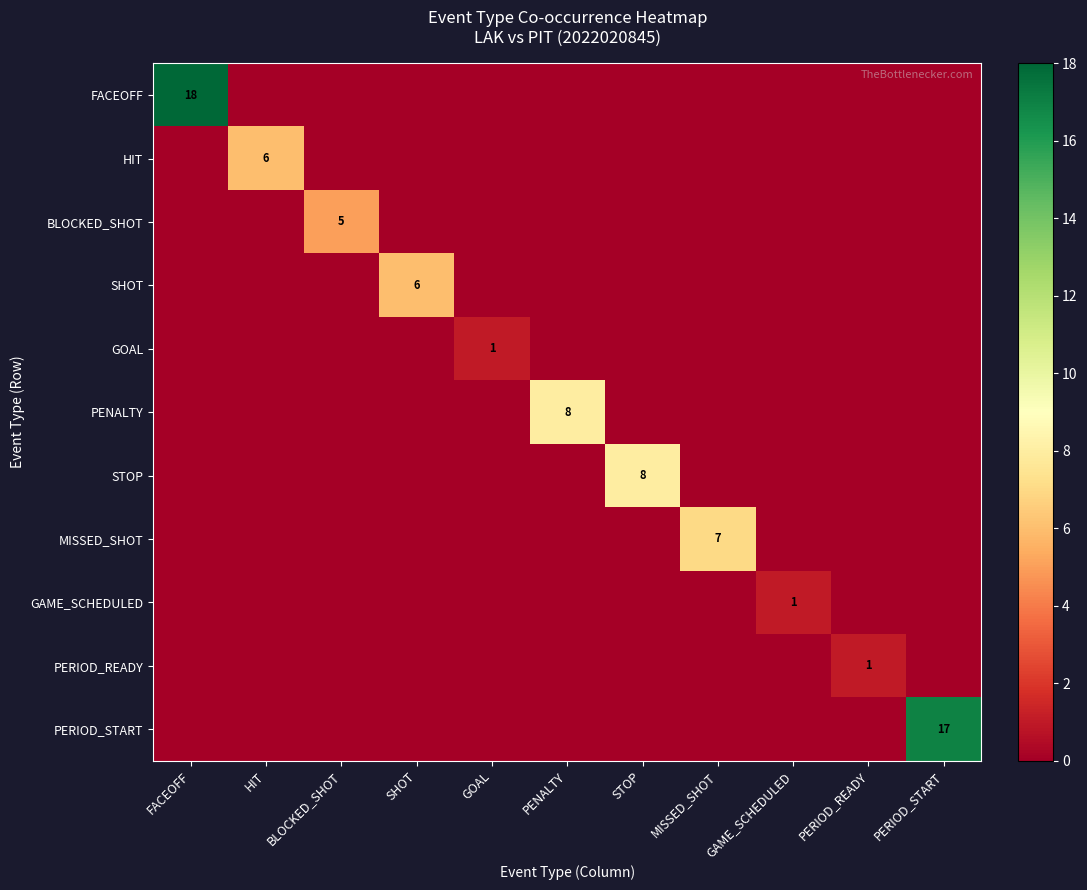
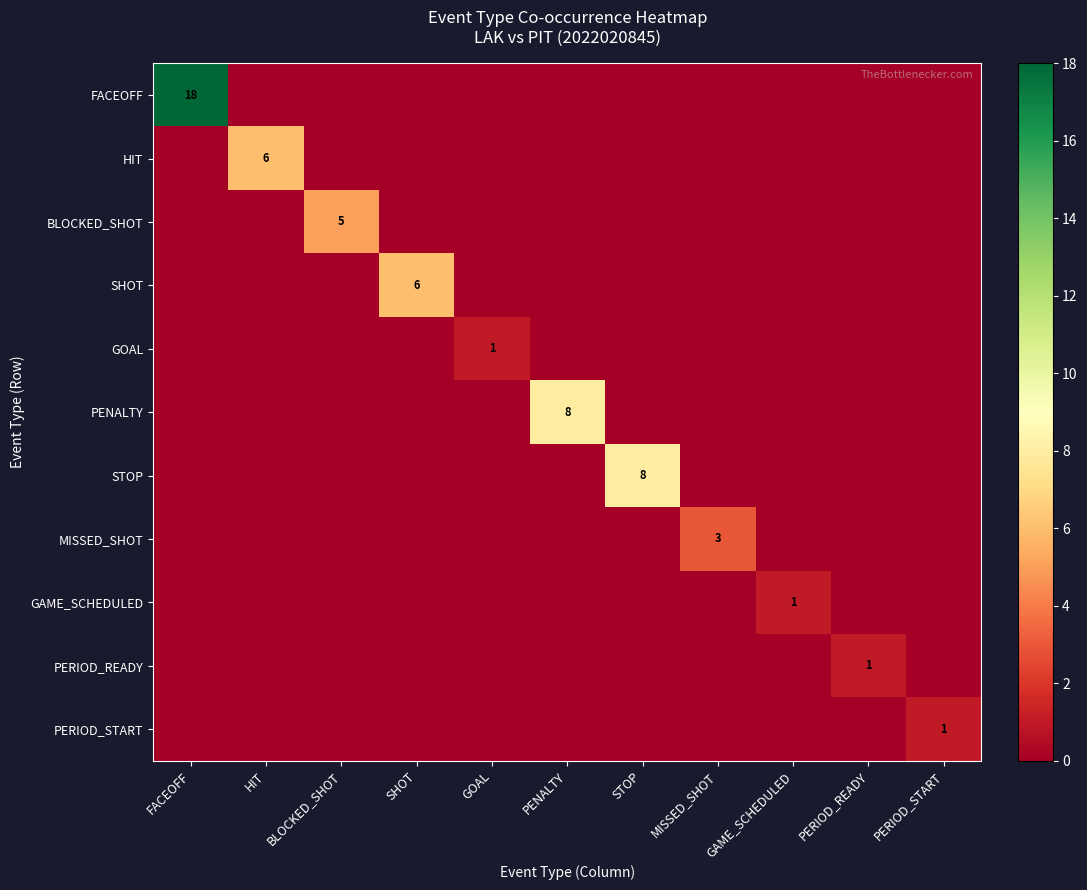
MISSED_SHOT, MISSED_SHOT: 7 -> 3
PERIOD_START, PERIOD_START: 17 -> 1
